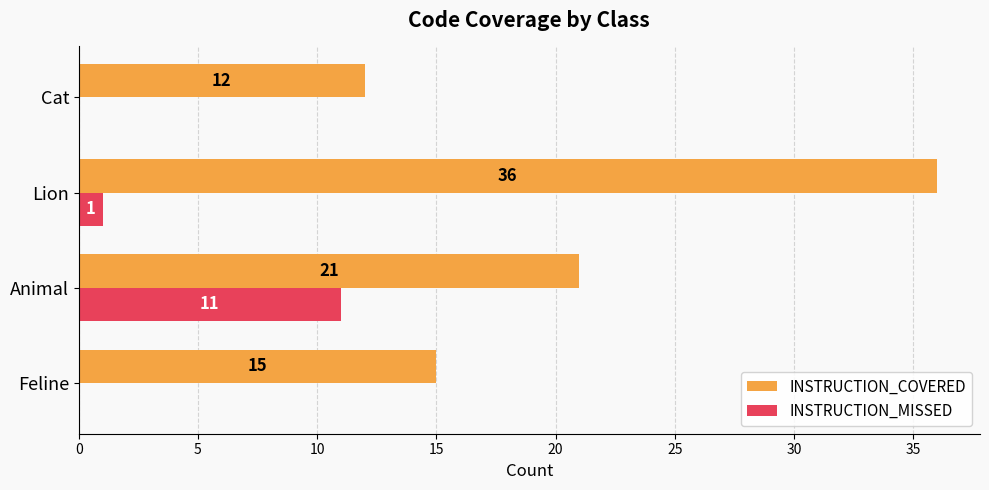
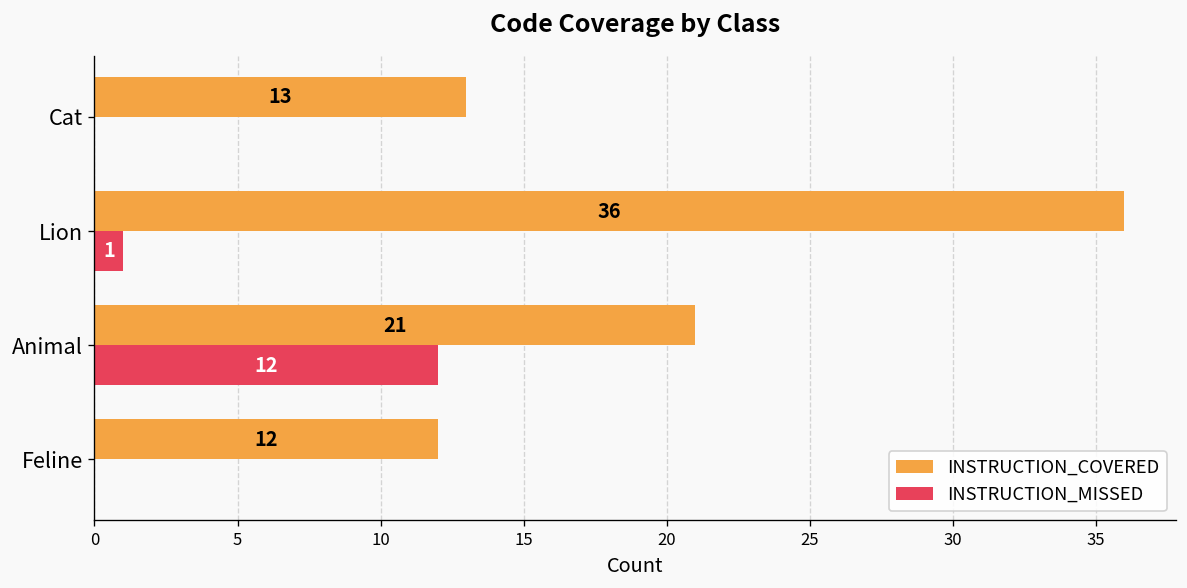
INSTRUCTION_COVERED, Cat: 12 -> 13
INSTRUCTION_MISSED, Animal: 11 -> 12
INSTRUCTION_COVERED, Feline: 15 -> 12
